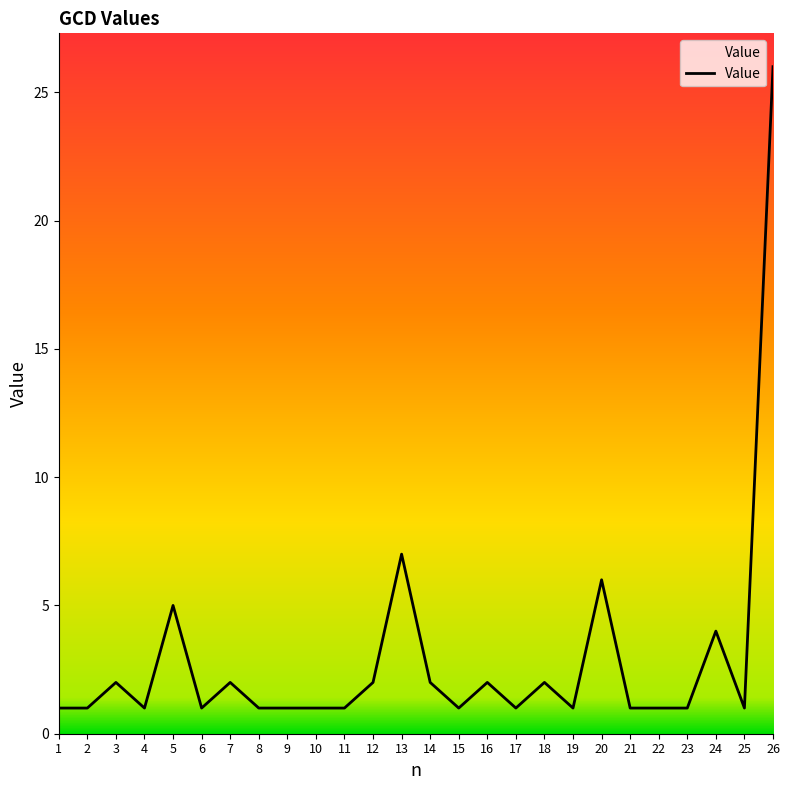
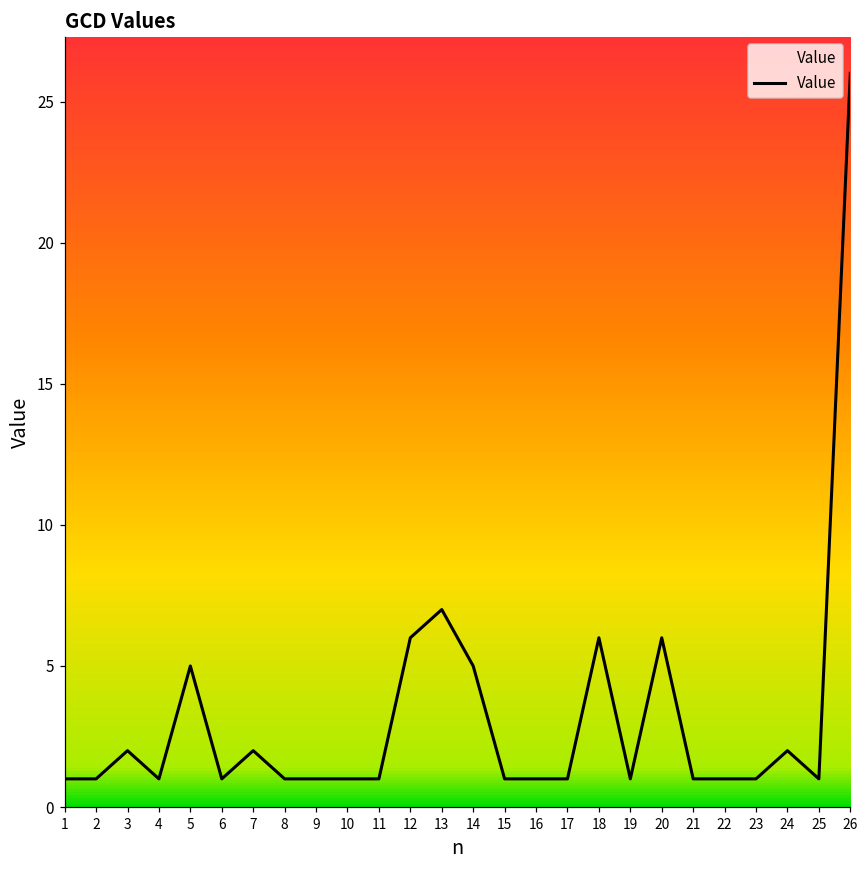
12: 2 -> 6
14: 2 -> 5
16: 2 -> 1
18: 2 -> 6
24: 4 -> 2
